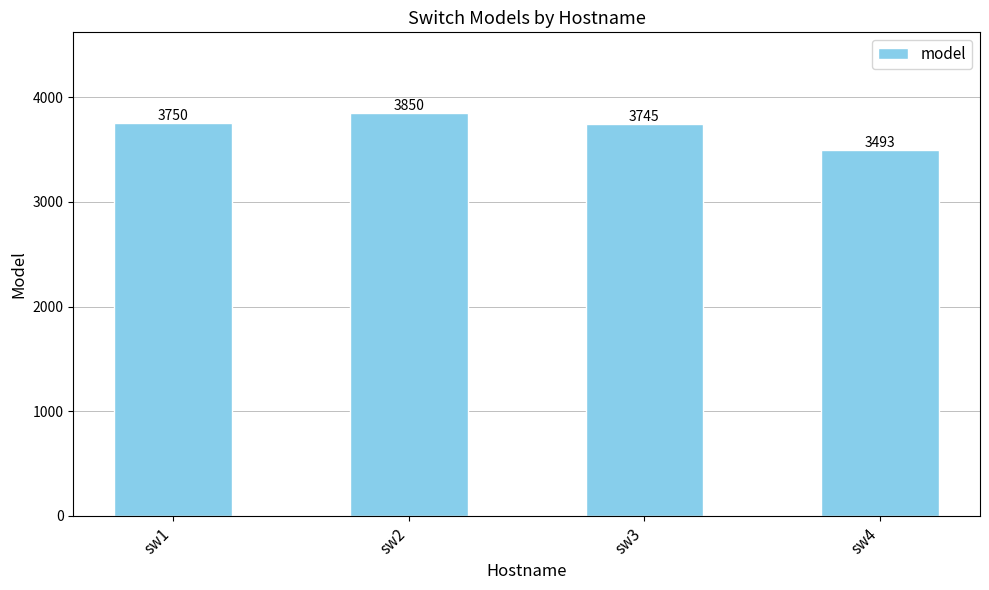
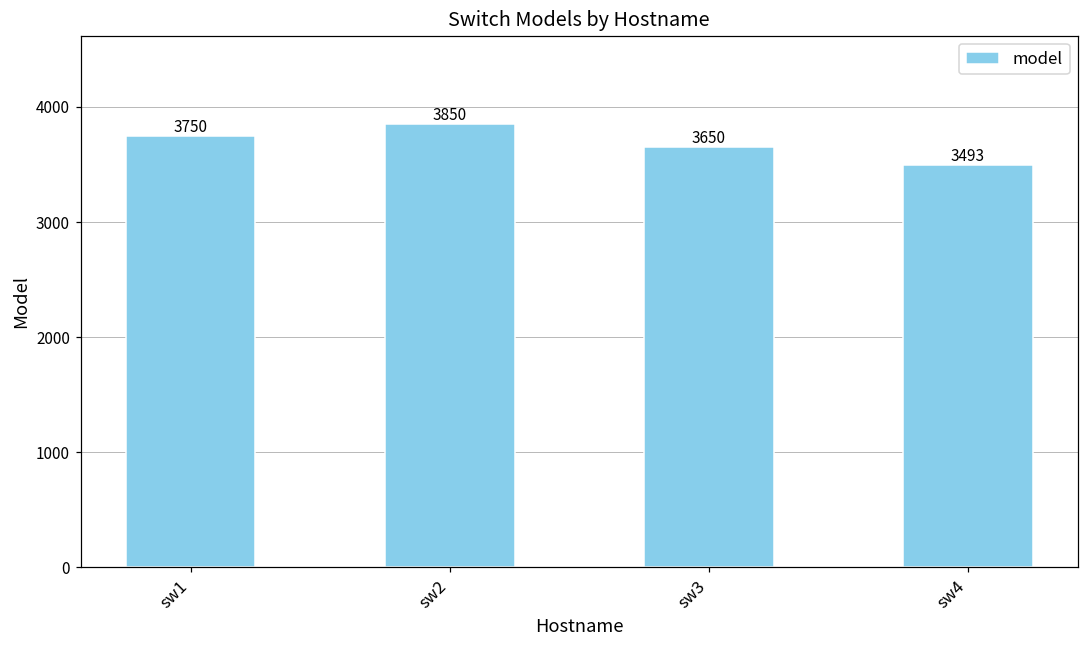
sw3: 3745 -> 3650
